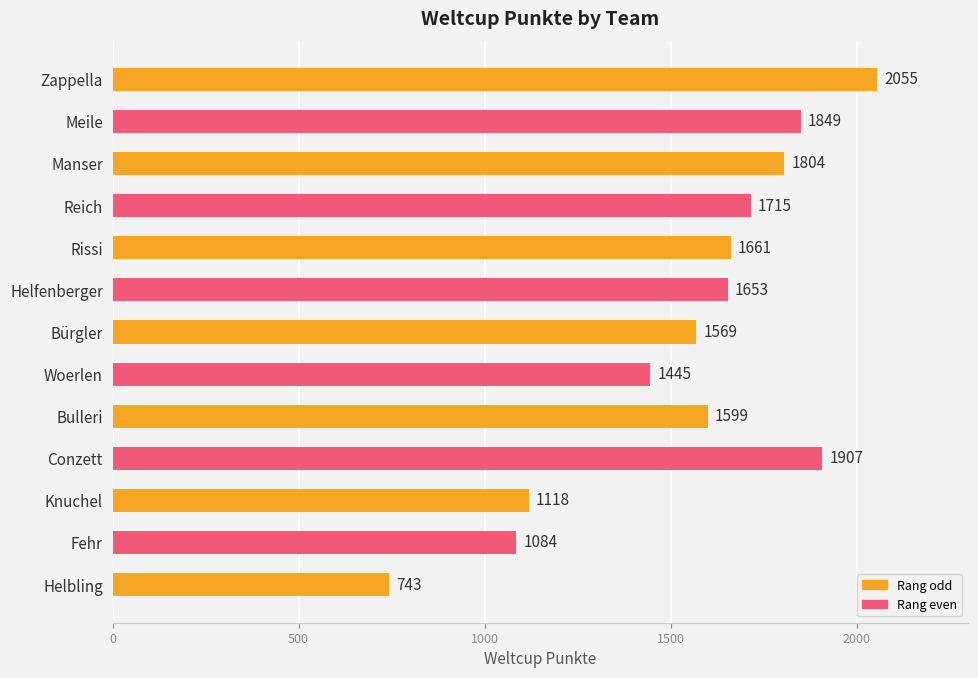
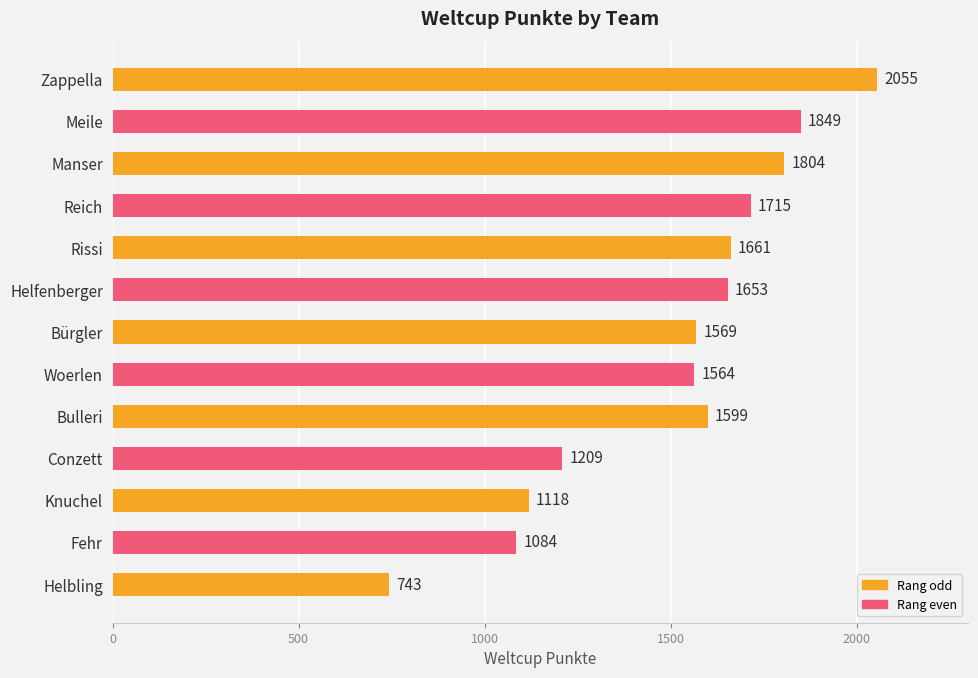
Woerlen: 1445 -> 1564
Conzett: 1907 -> 1209
